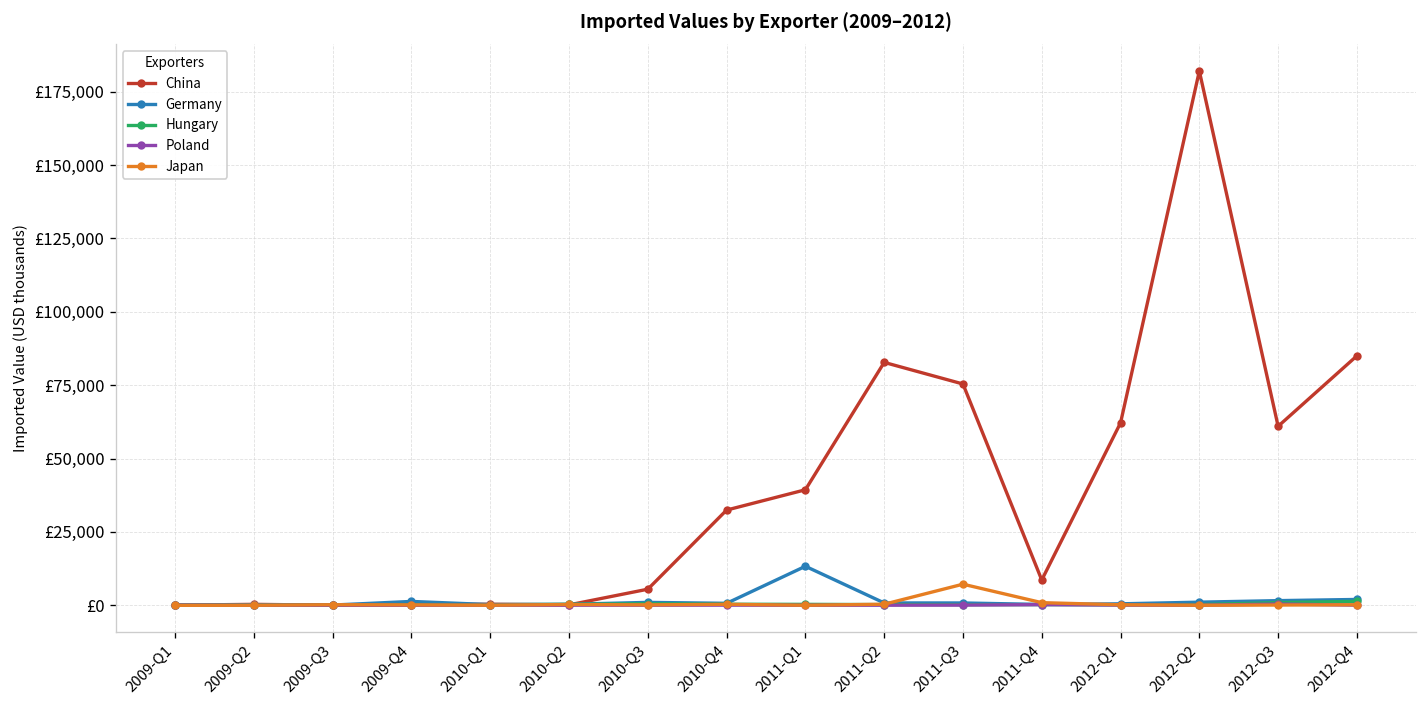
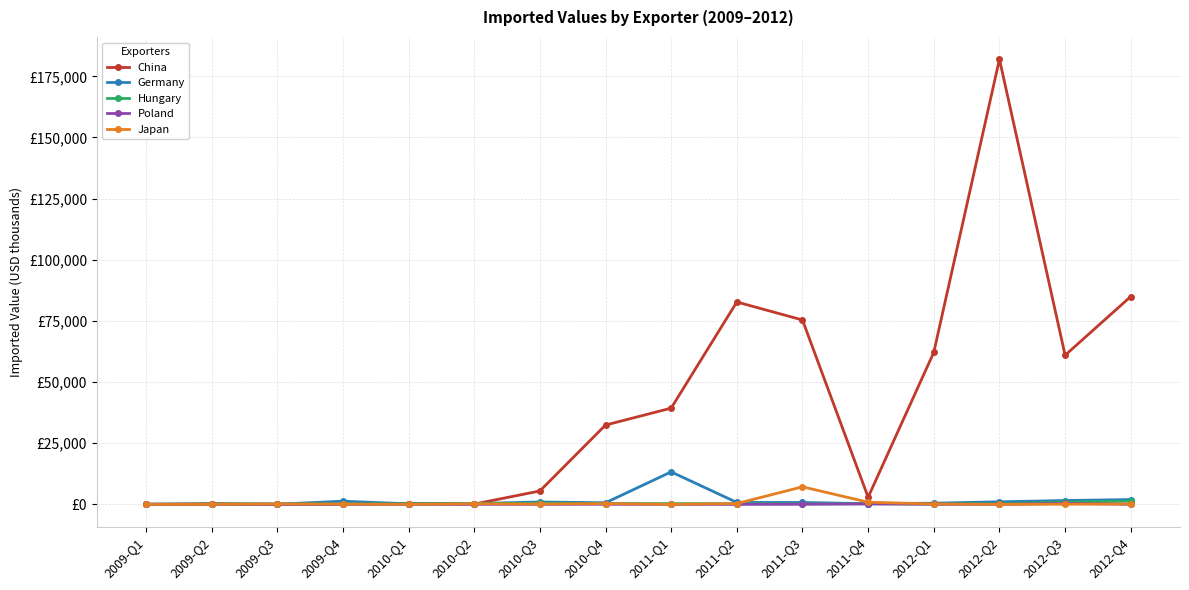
China, 2011-Q4: £9,000 -> £3,000
